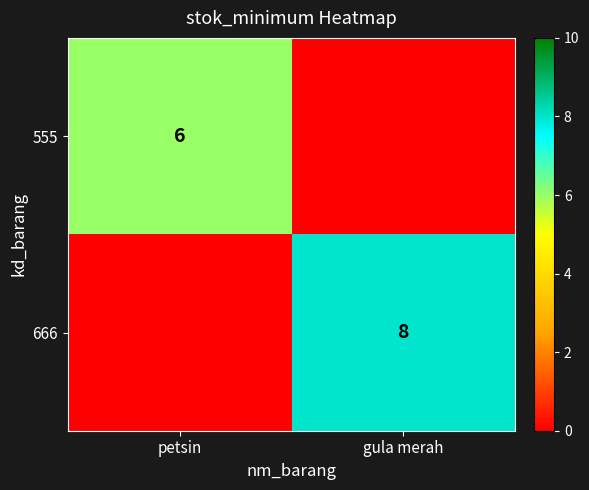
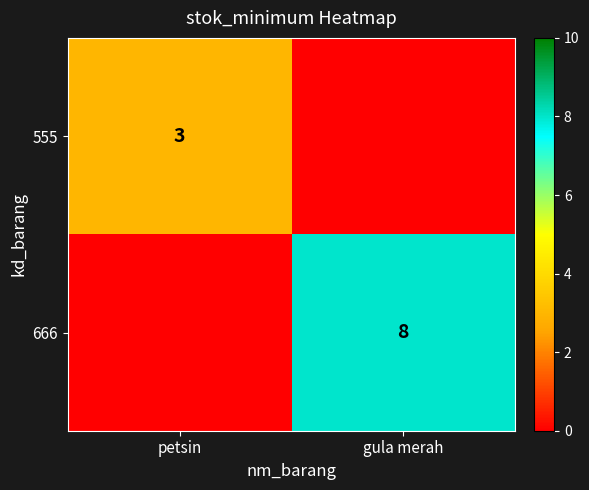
555, petsin: 6 -> 3
